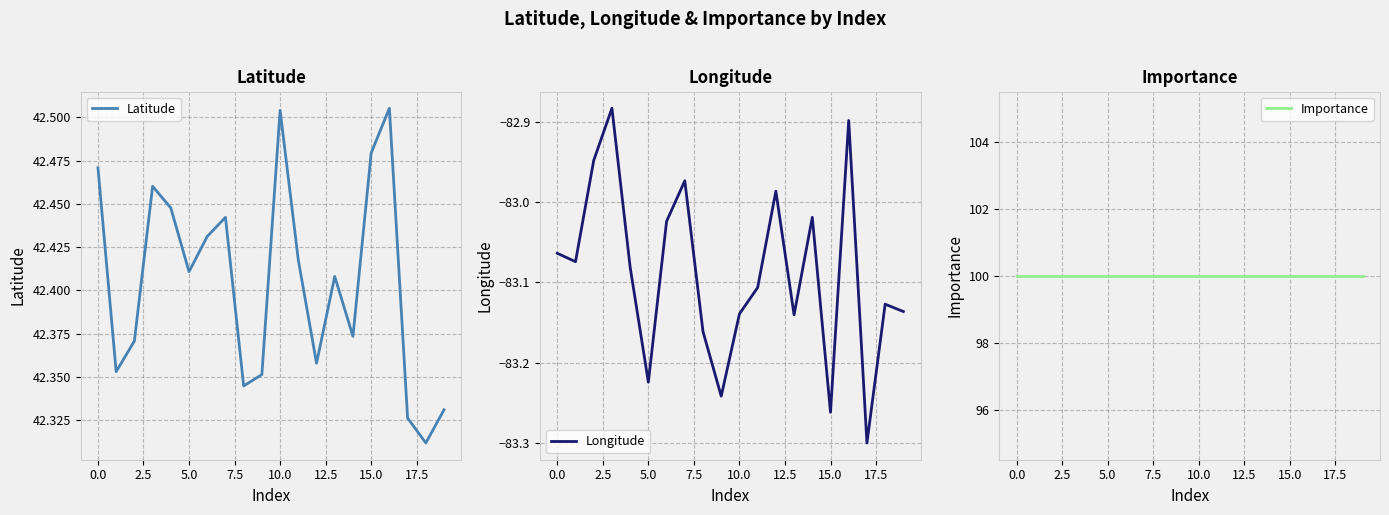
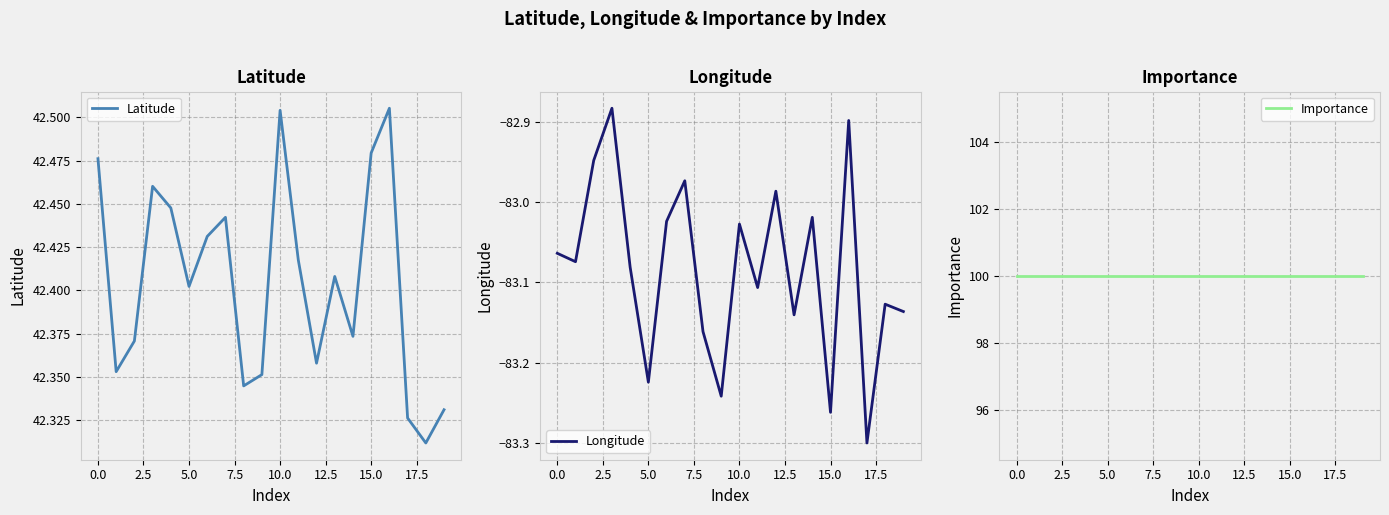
Latitude, 0.0: 42.471 -> 42.476
Latitude, 5.0: 42.411 -> 42.402
Longitude, 10.0: -83.14 -> -83.03
